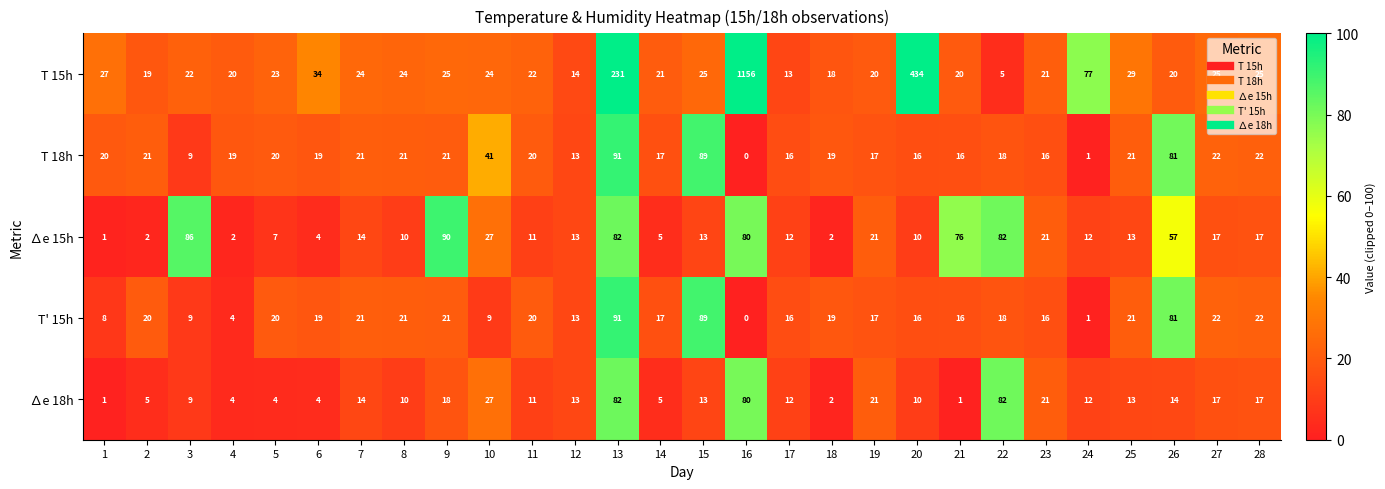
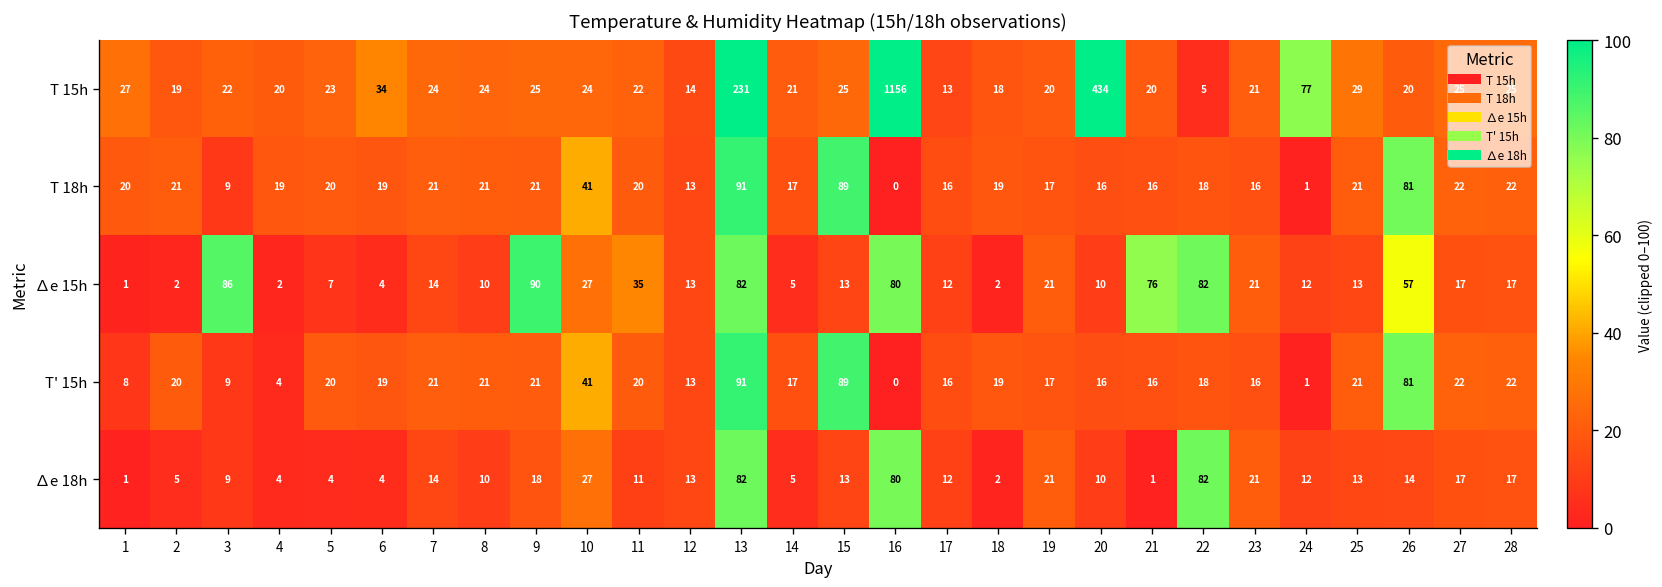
∆e 15h, 11: 11 -> 35
T' 15h, 10: 9 -> 41
